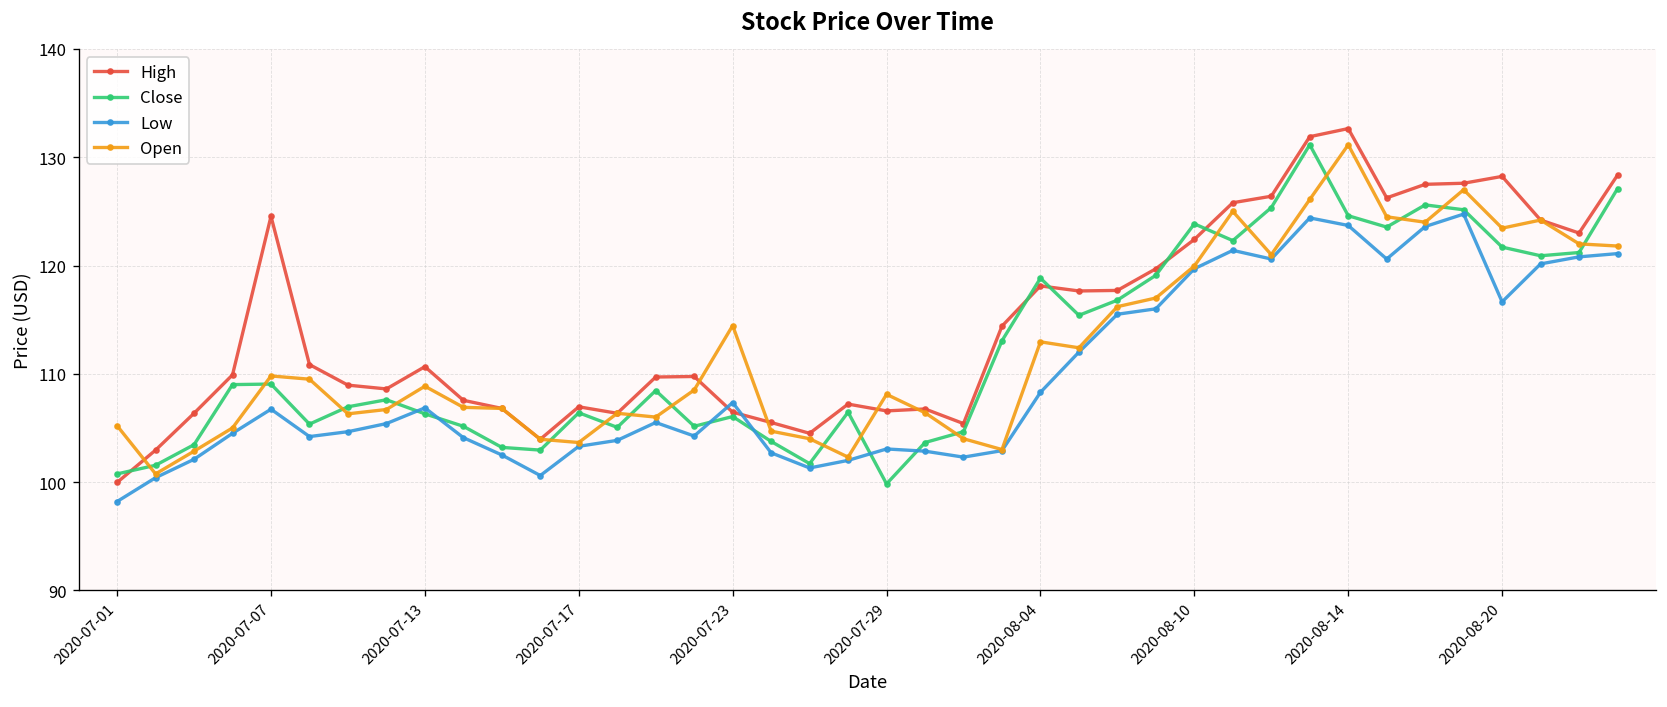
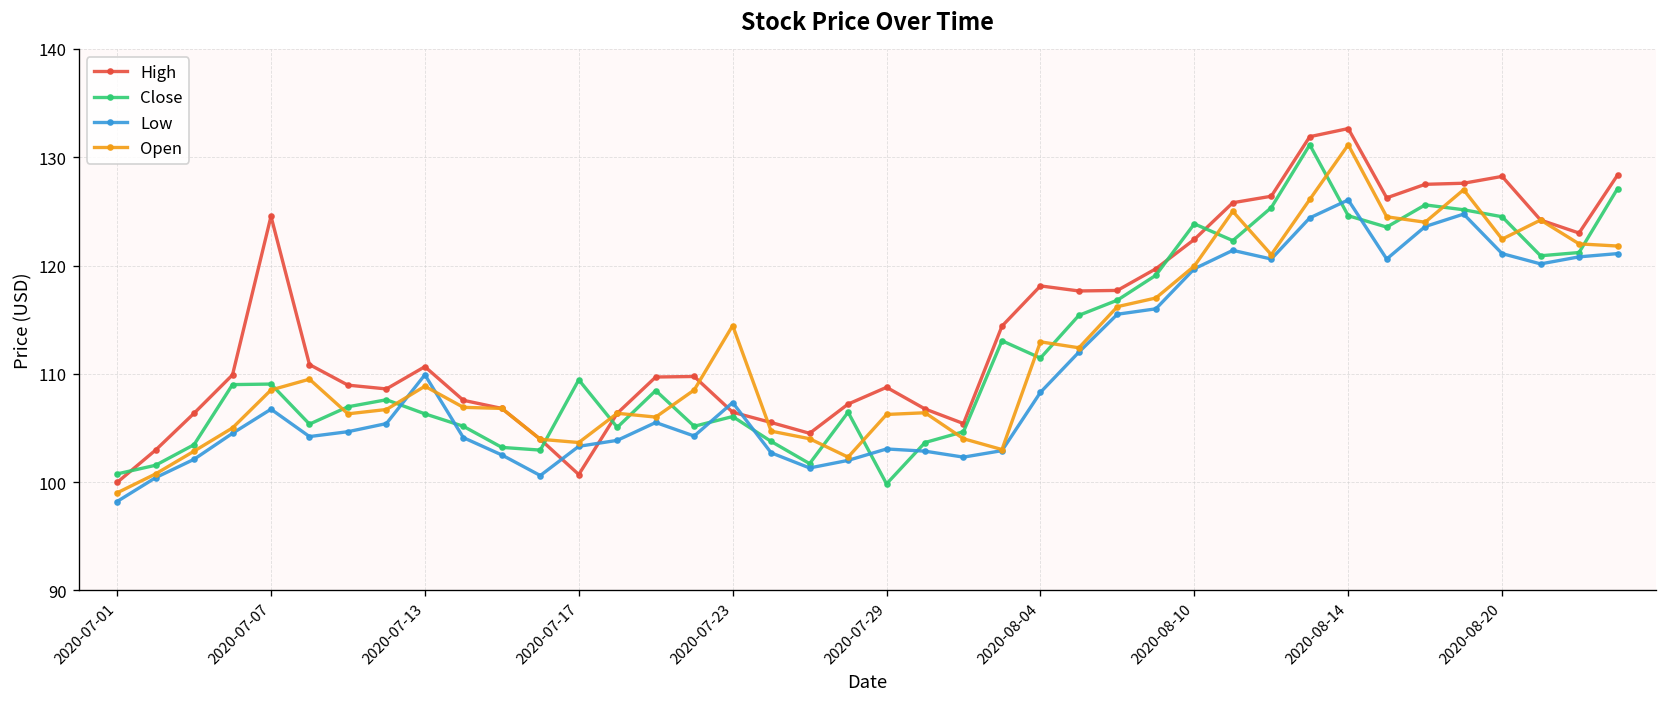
Open, 2020-07-01: 105 -> 99
Open, 2020-07-07: 110 -> 109
Low, 2020-07-13: 107 -> 110
High, 2020-07-17: 107 -> 101
Close, 2020-07-17: 106 -> 109
High, 2020-07-29: 107 -> 109
Open, 2020-07-29: 108 -> 106
Close, 2020-08-04: 119 -> 111
Low, 2020-08-14: 124 -> 126
Close, 2020-08-20: 122 -> 125
Low, 2020-08-20: 117 -> 121
Open, 2020-08-20: 123 -> 122
